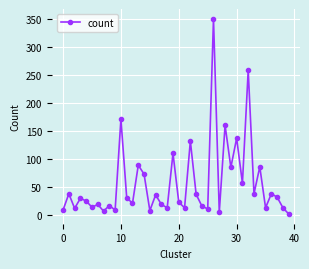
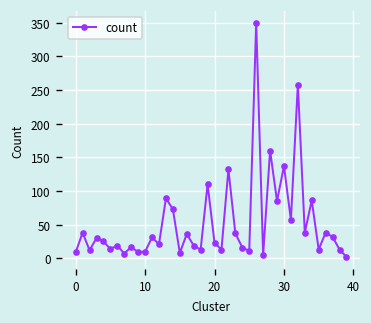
10: 170 -> 10
